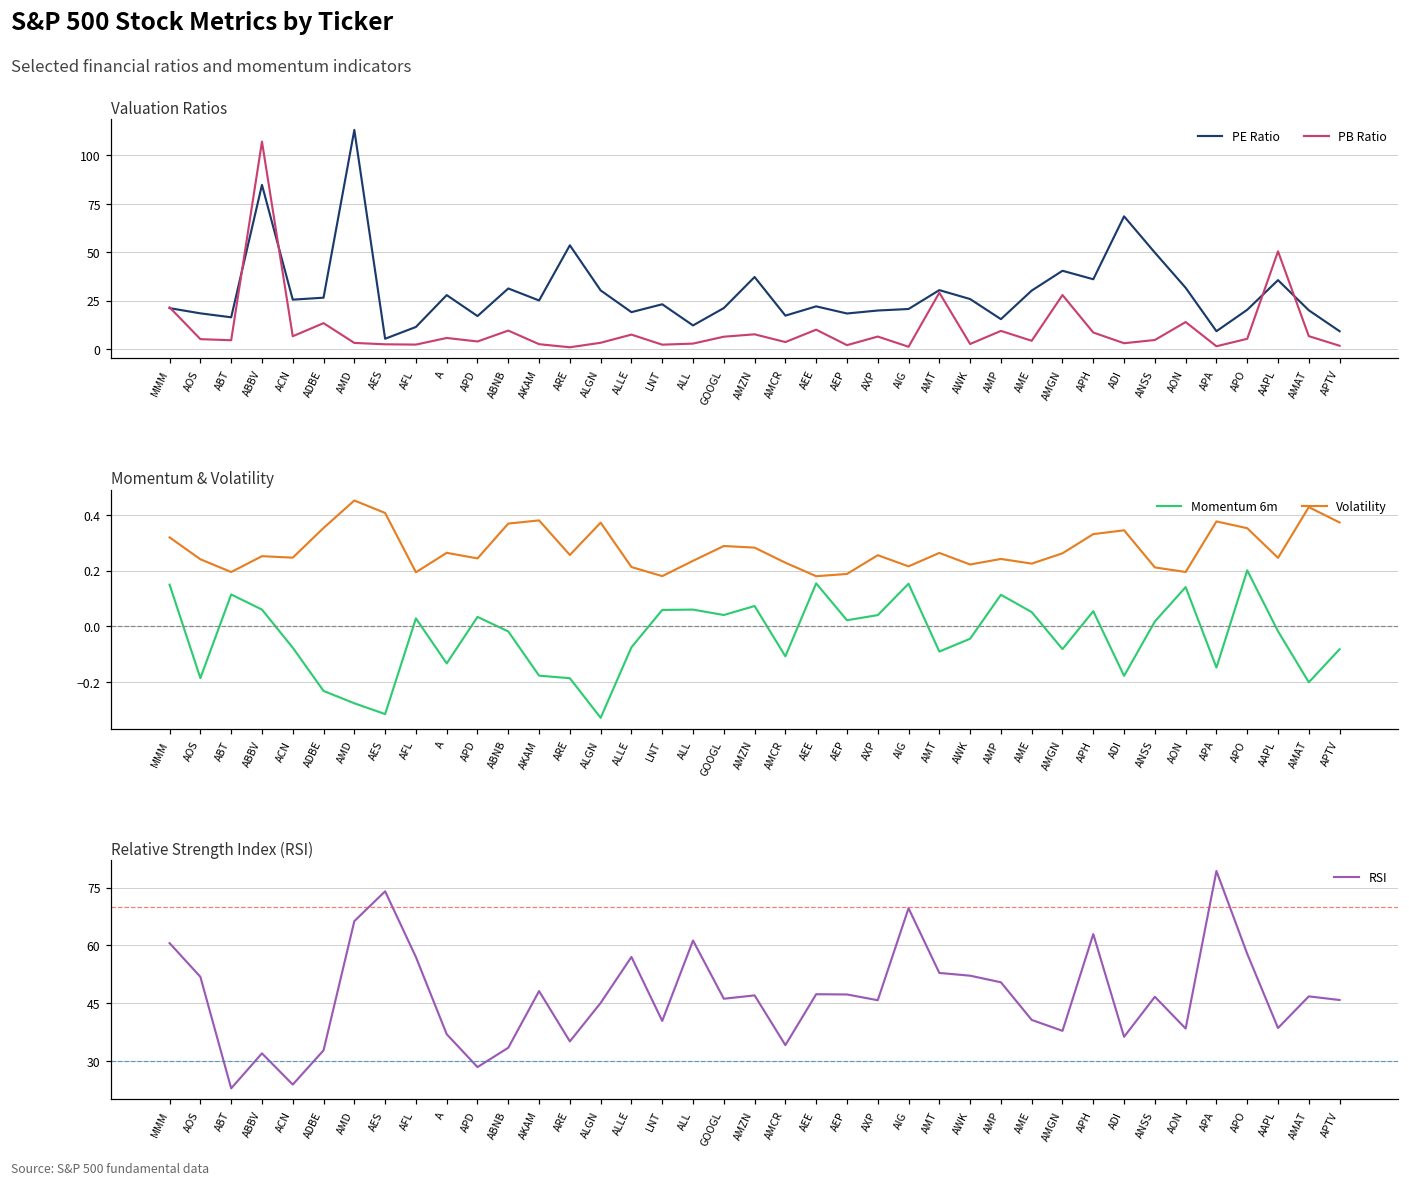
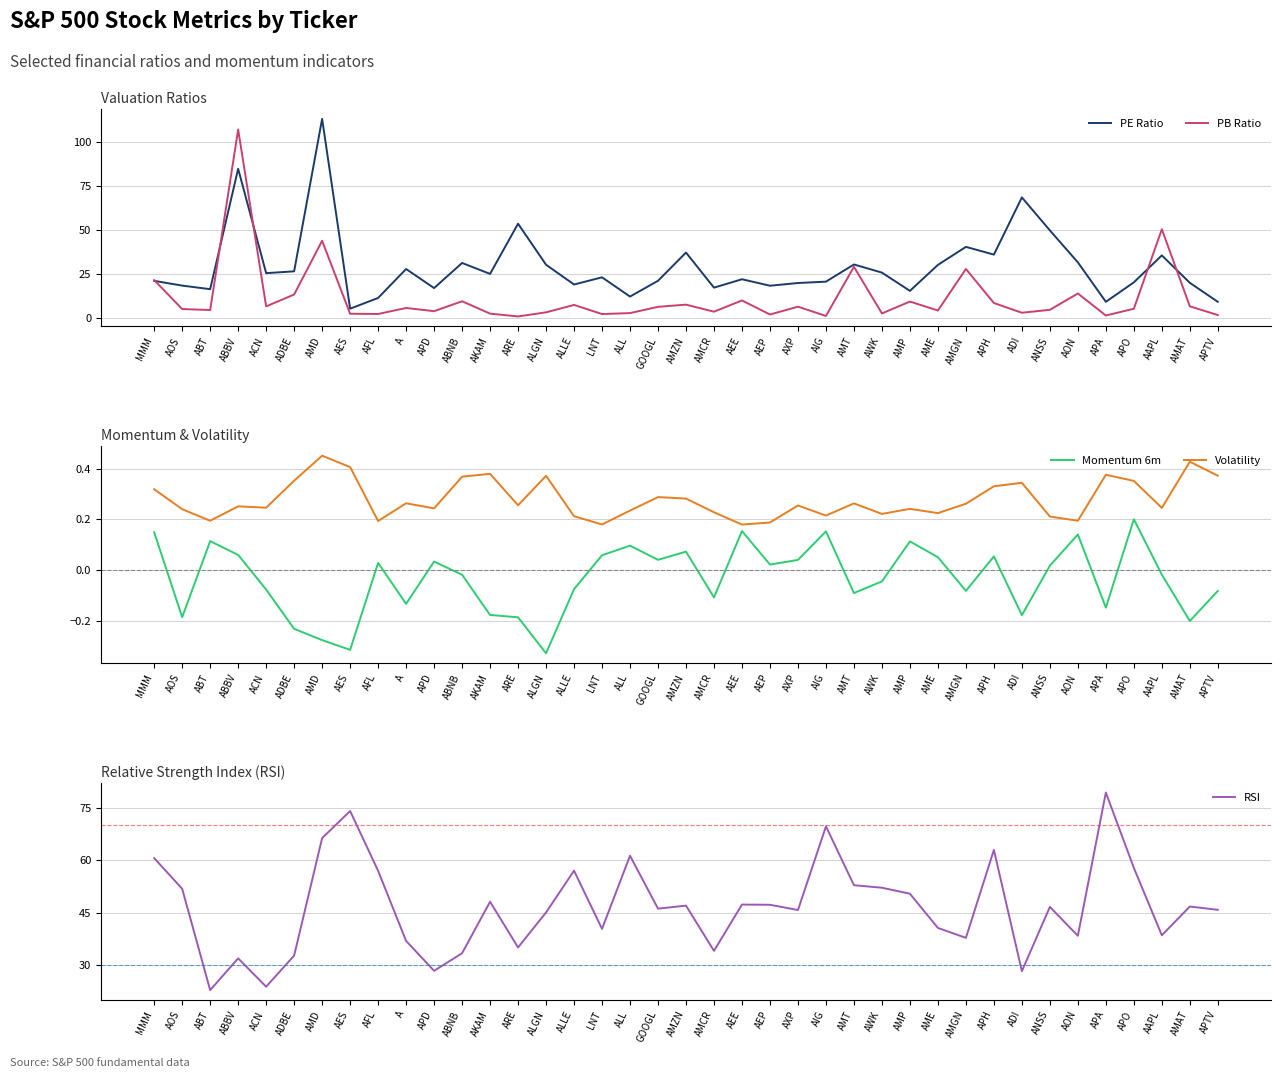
Valuation Ratios, PB Ratio, AMD: 3 -> 44
Momentum & Volatility, Momentum 6m, ALL: 0.06 -> 0.10
Relative Strength Index (RSI), ADI: 36 -> 28
